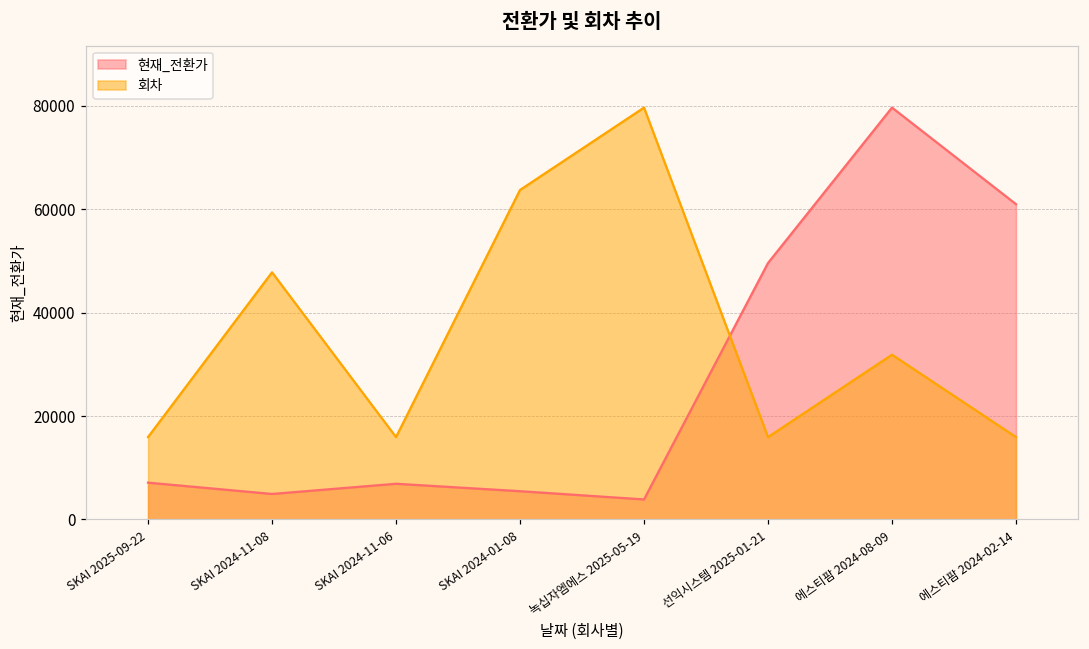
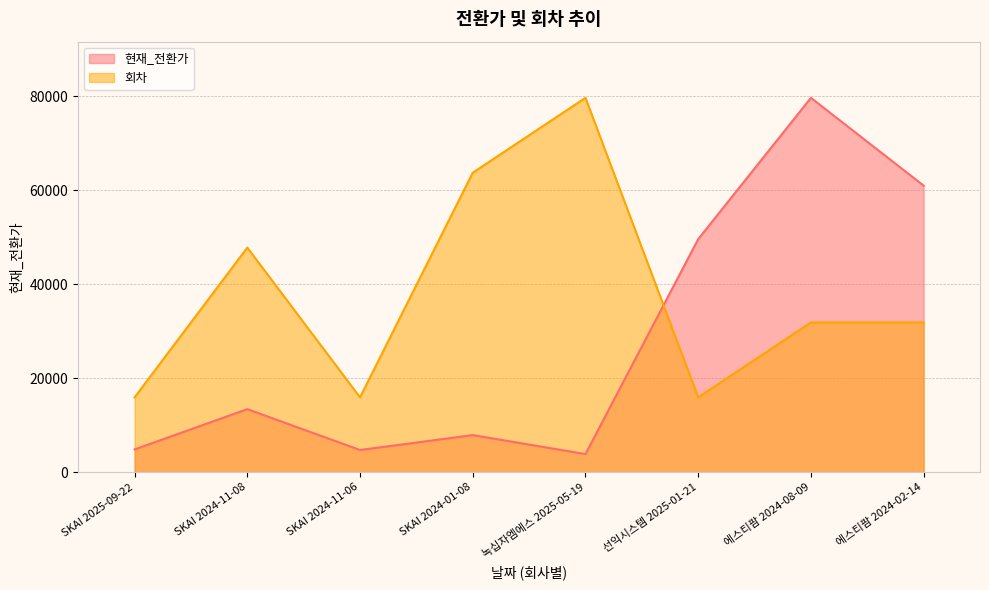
현재_전환가, SKAI 2025-09-22: 7000 -> 5000
현재_전환가, SKAI 2024-11-08: 5000 -> 13000
현재_전환가, SKAI 2024-11-06: 7000 -> 5000
현재_전환가, SKAI 2024-01-08: 5000 -> 8000
회차, 에스티팜 2024-02-14: 16000 -> 32000
